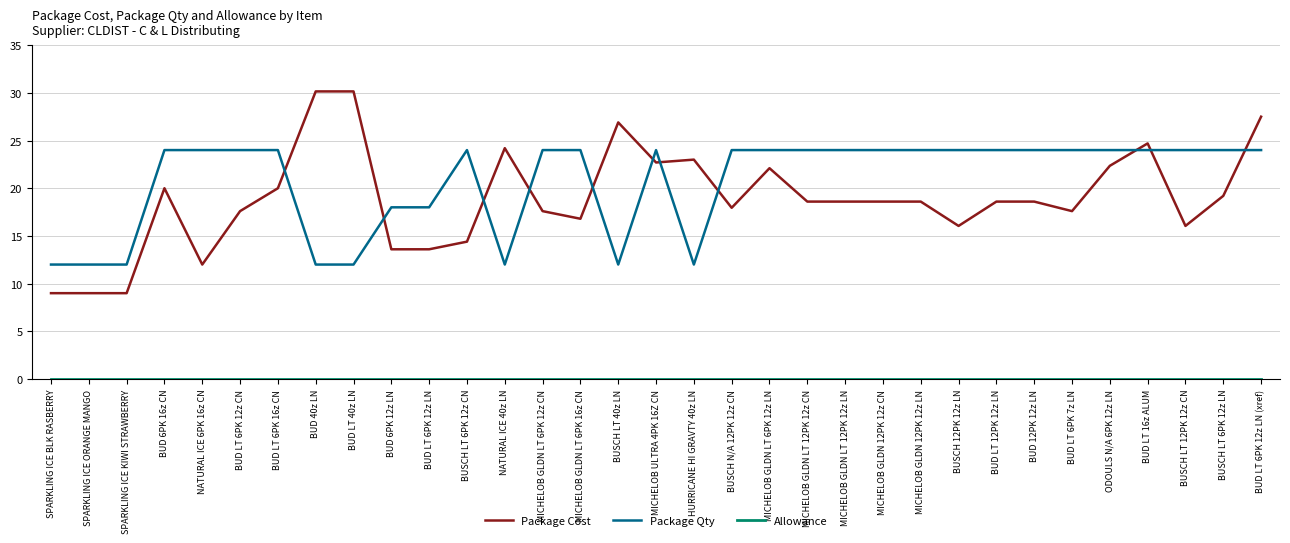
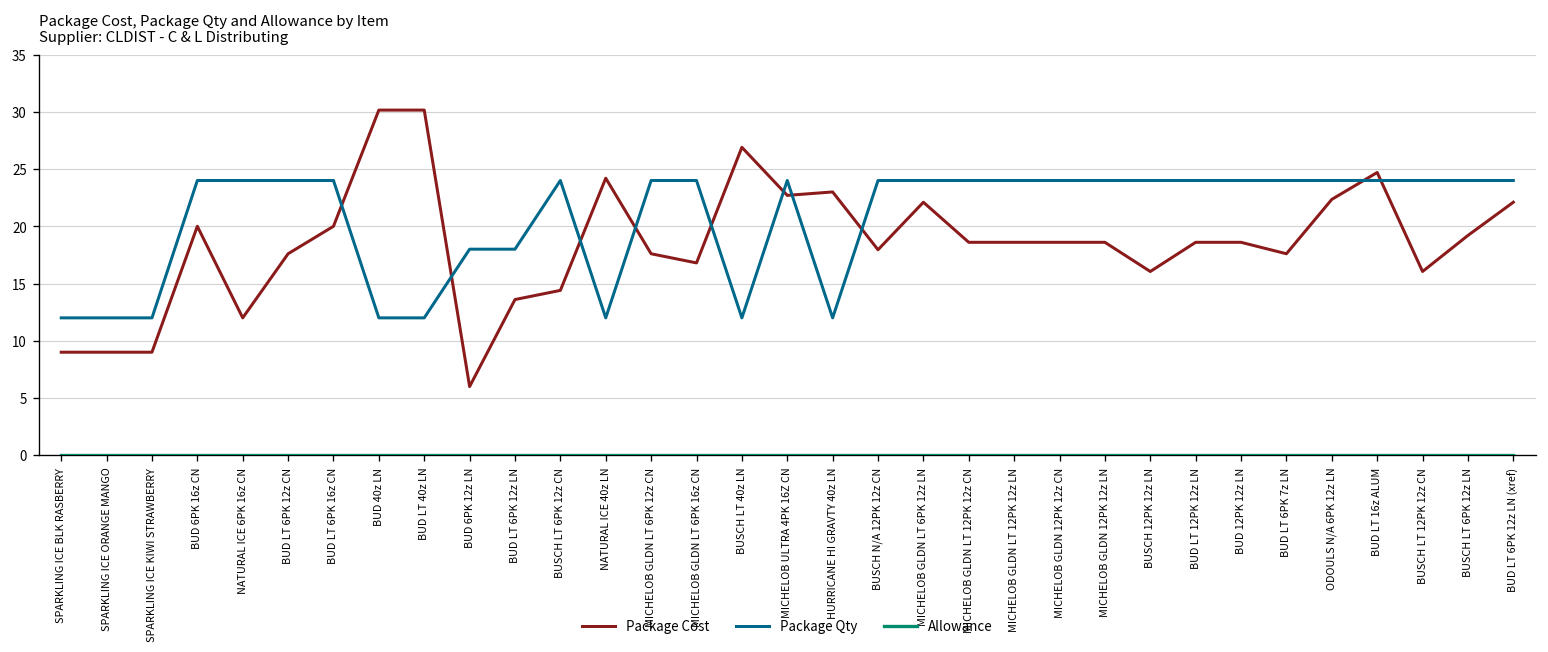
Package Cost, BUD 6PK 12z LN: 14 -> 6
Package Cost, BUD LT 6PK 12z LN (xref): 28 -> 22
